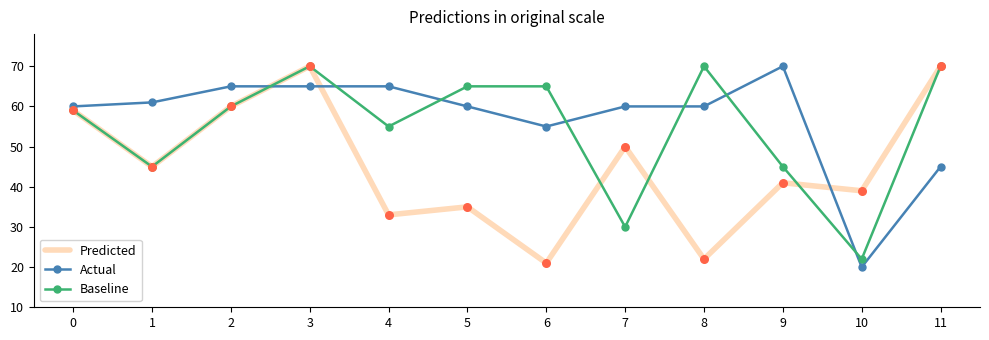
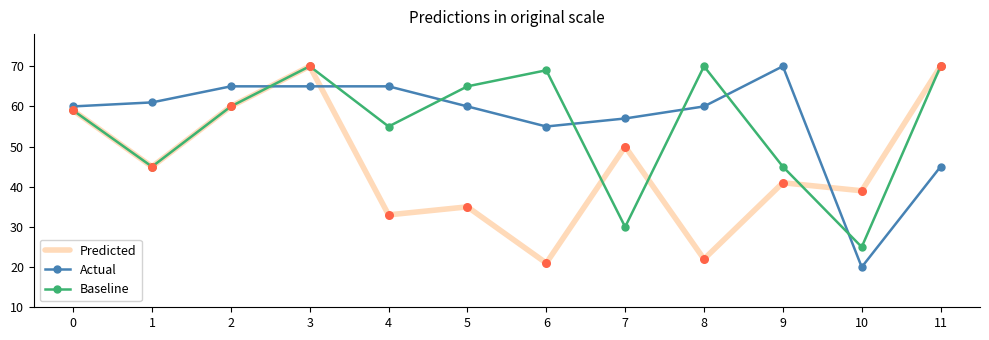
Baseline, 6: 65 -> 69
Actual, 7: 60 -> 57
Baseline, 10: 22 -> 25
